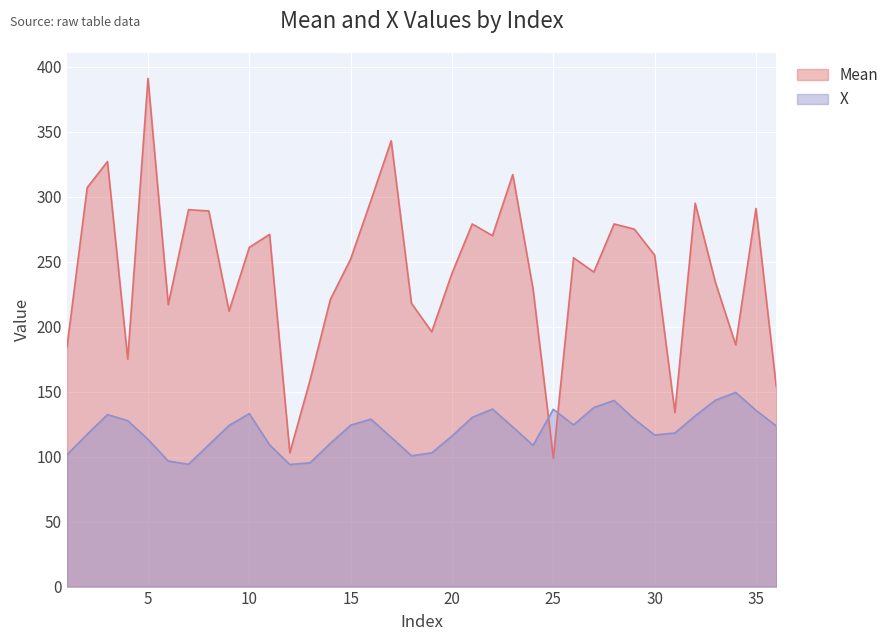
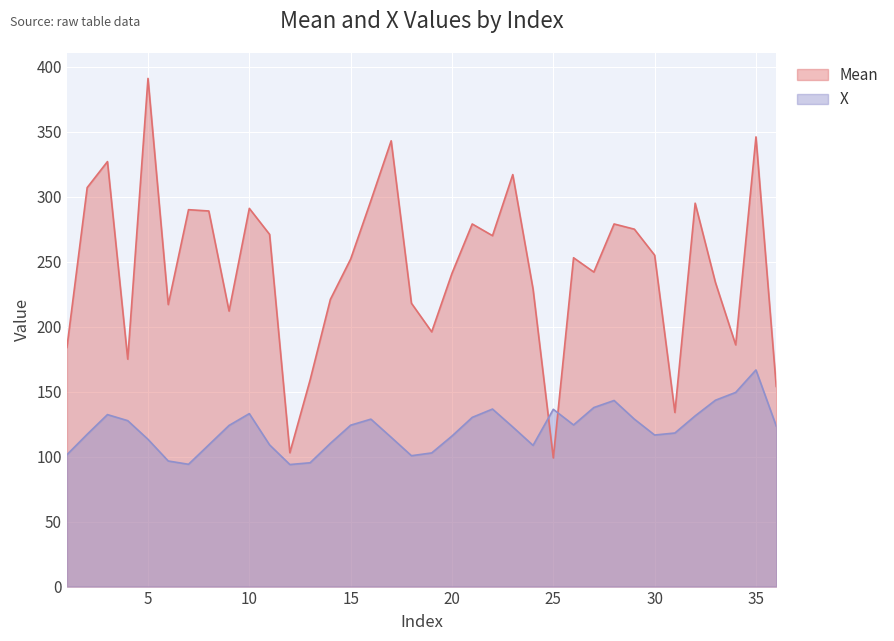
Mean, 10: 261 -> 291
Mean, 35: 291 -> 346
X, 35: 136 -> 167
